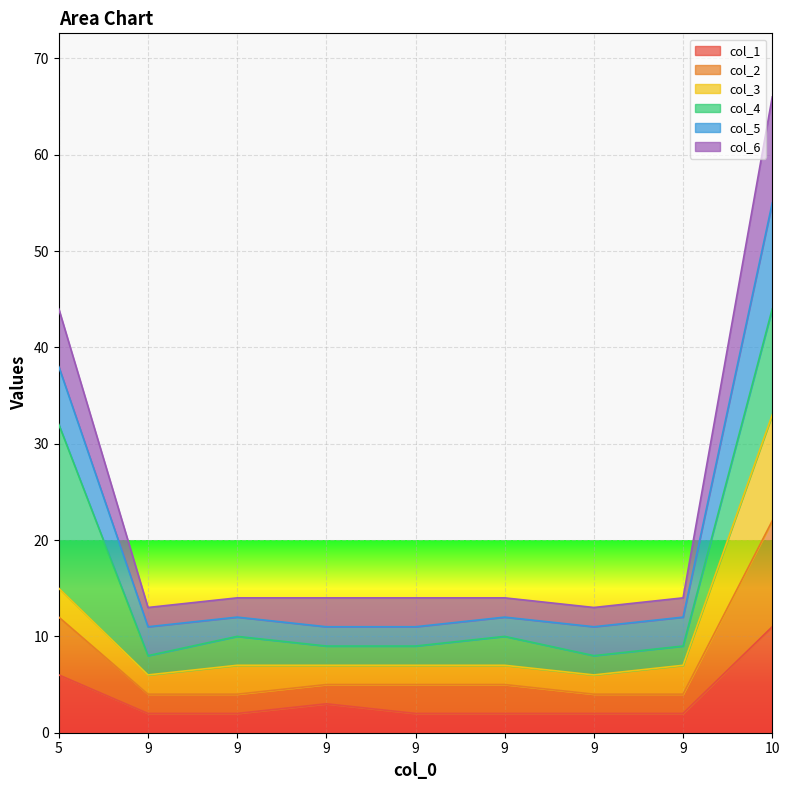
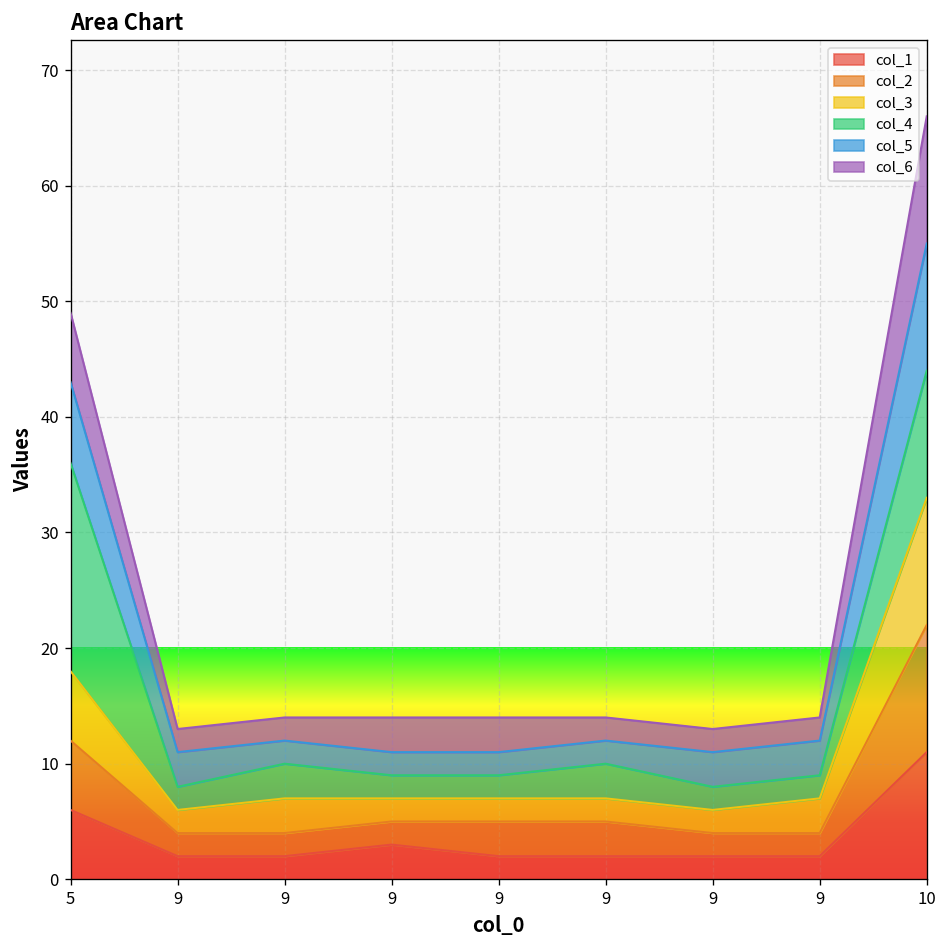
col_3, 5: 3 -> 6
col_4, 5: 17 -> 18
col_5, 5: 6 -> 7
